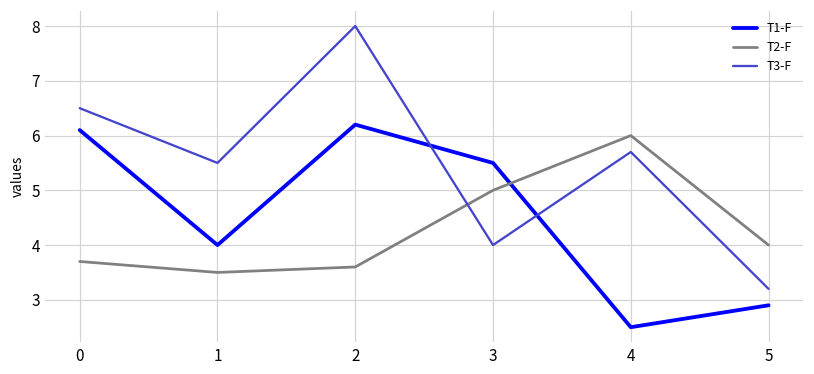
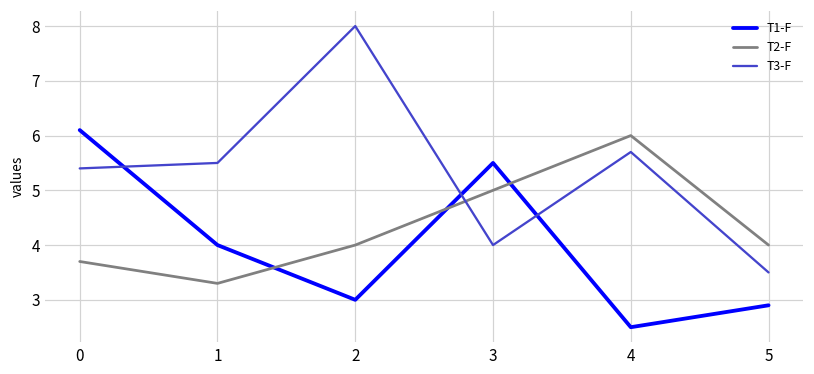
T3-F, 0: 6.5 -> 5.4
T2-F, 1: 3.5 -> 3.3
T1-F, 2: 6.2 -> 3.0
T2-F, 2: 3.6 -> 4.0
T3-F, 5: 3.2 -> 3.5
